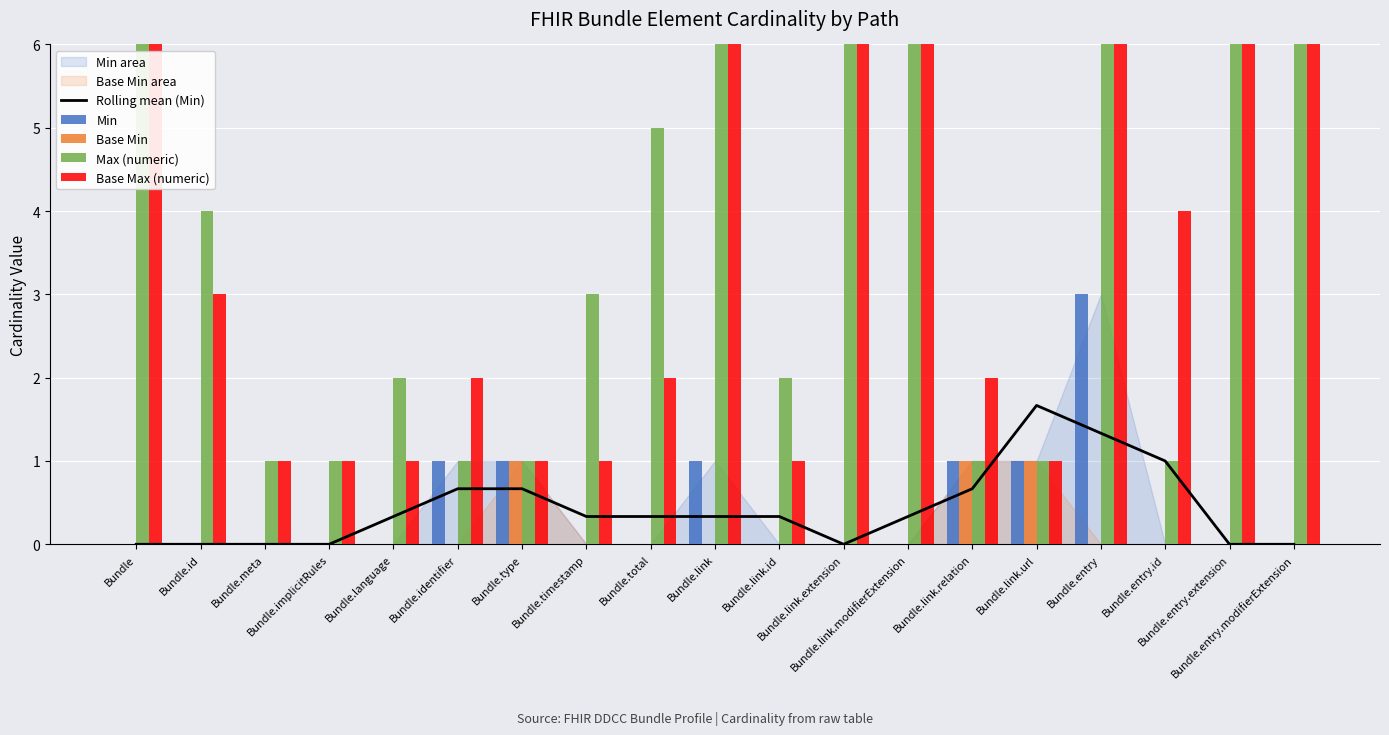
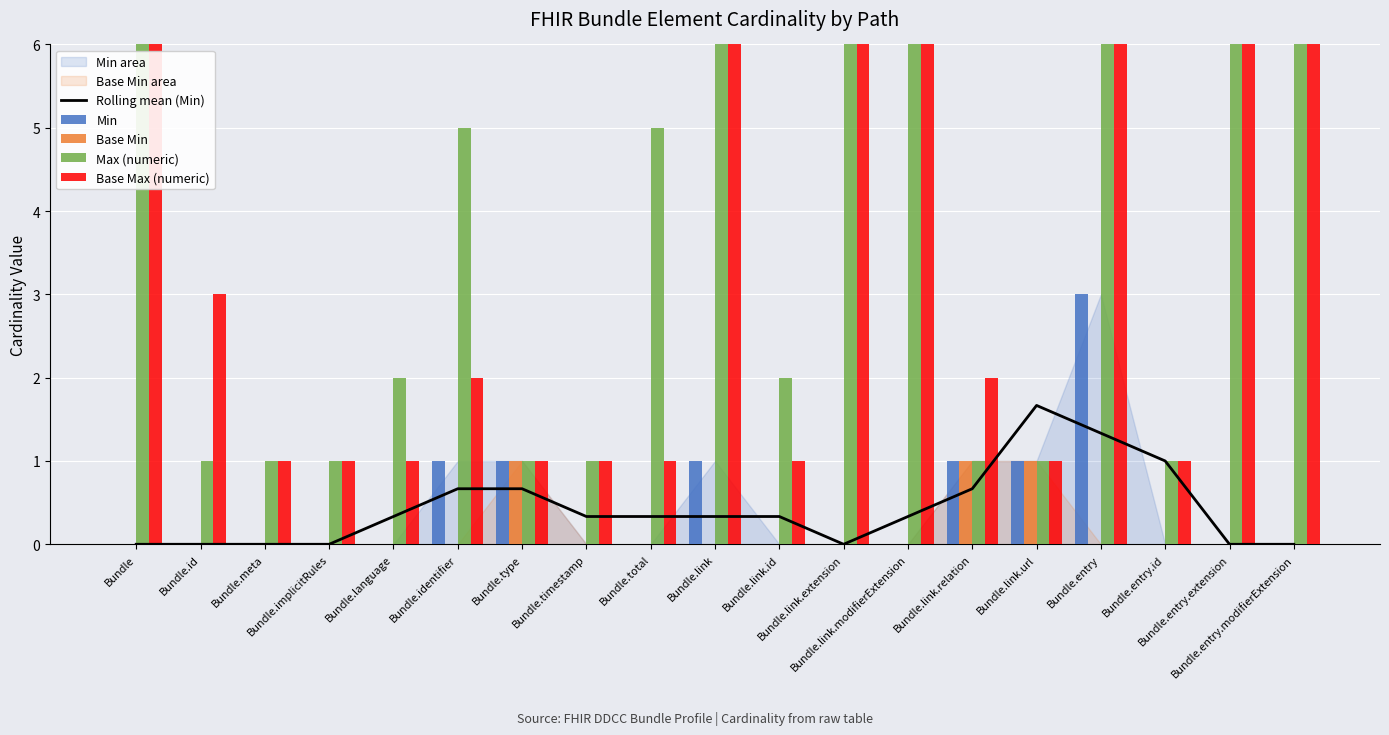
Max (numeric), Bundle.id: 4 -> 1
Max (numeric), Bundle.identifier: 1 -> 5
Max (numeric), Bundle.timestamp: 3 -> 1
Base Max (numeric), Bundle.total: 2 -> 1
Base Max (numeric), Bundle.entry.id: 4 -> 1
